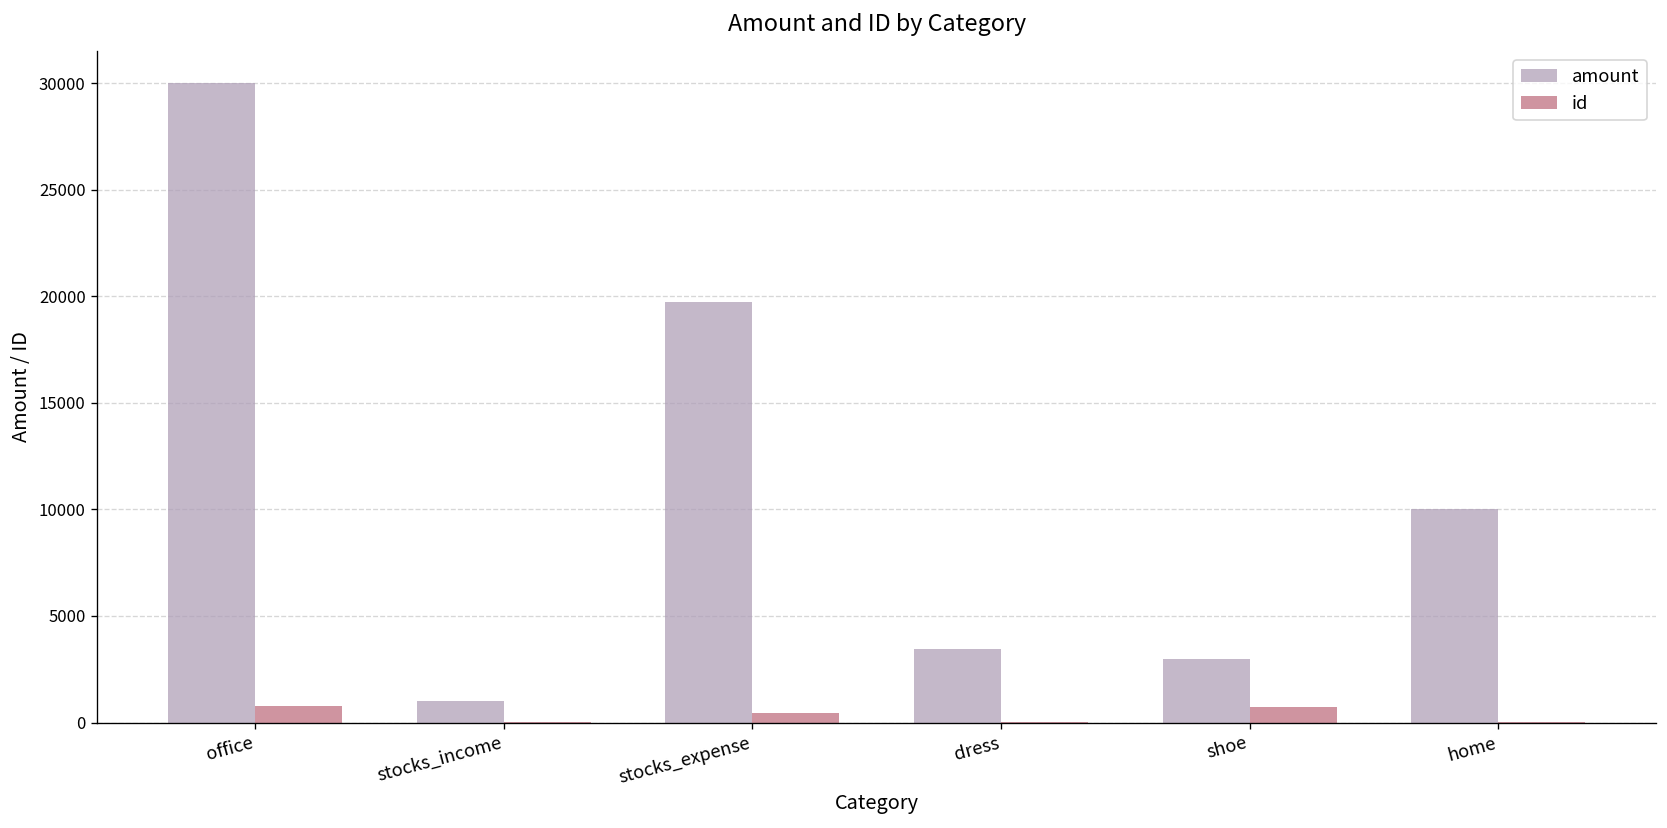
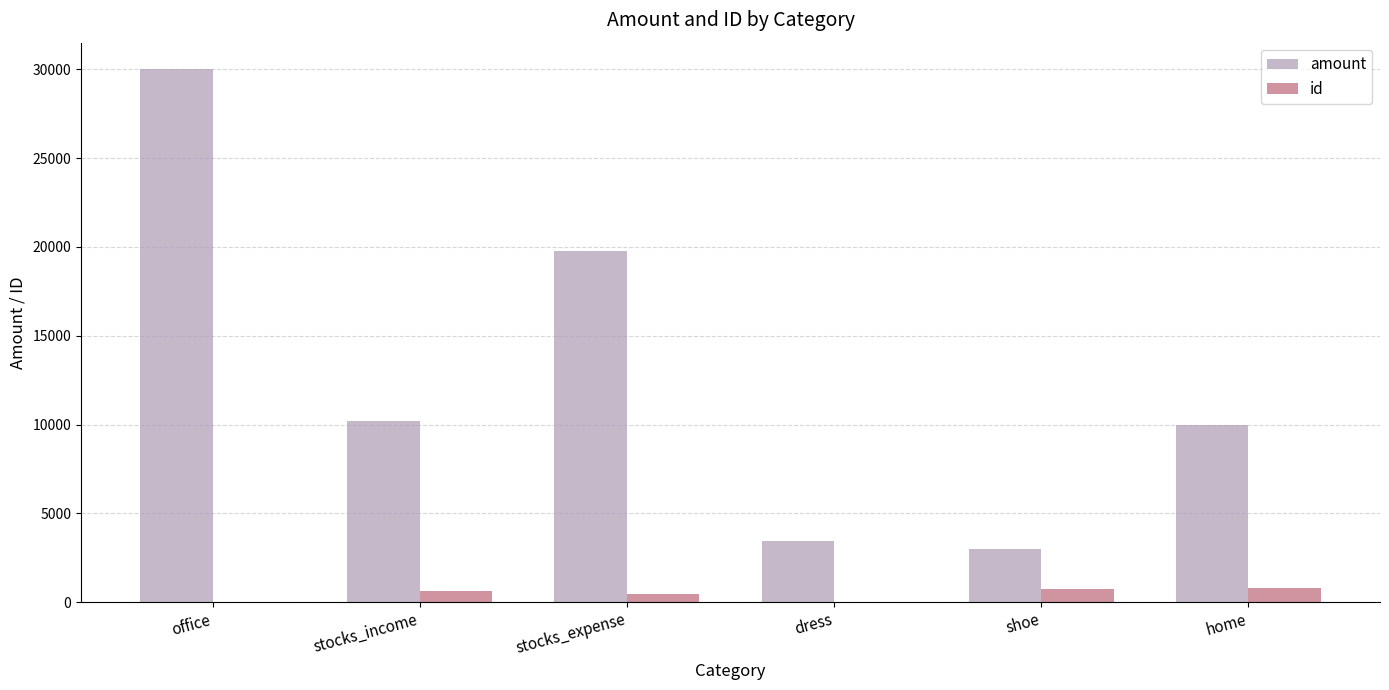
id, office: 800 -> 0
amount, stocks_income: 1000 -> 10200
id, stocks_income: 0 -> 600
id, home: 0 -> 800
